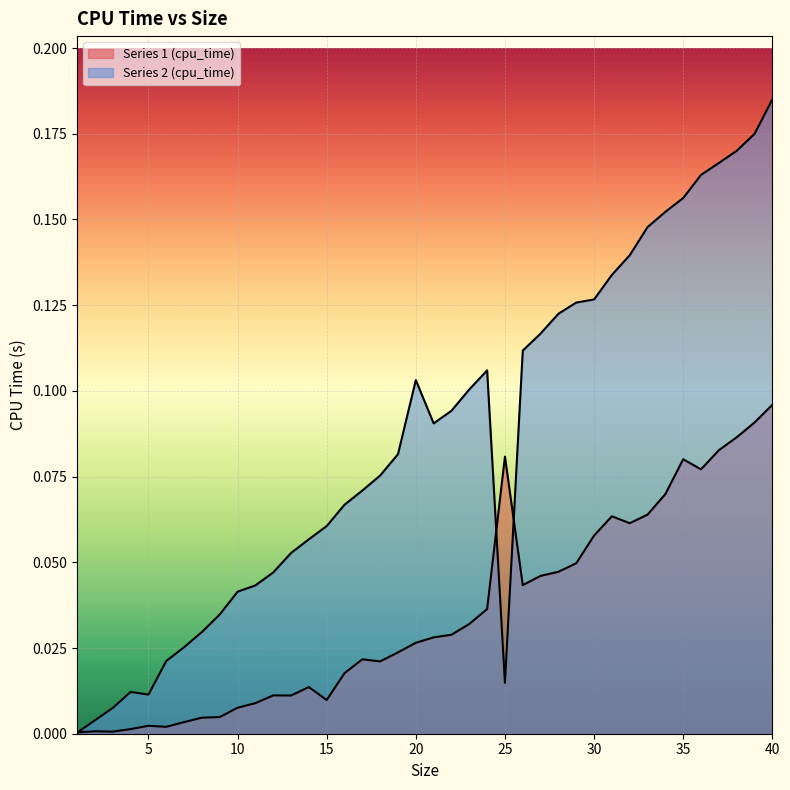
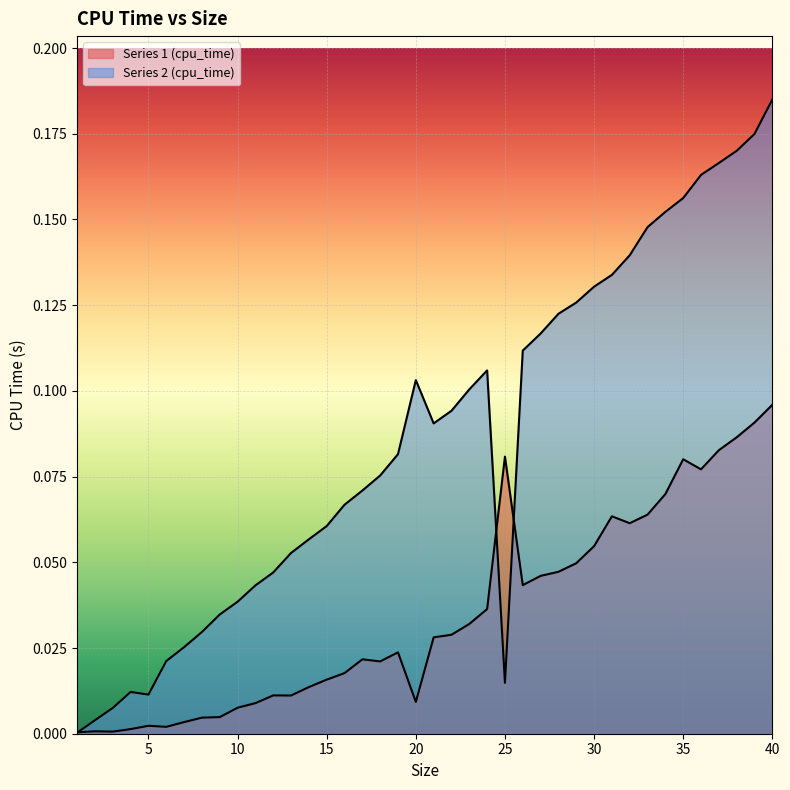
Series 2 (cpu_time), 10: 0.041 -> 0.039
Series 1 (cpu_time), 15: 0.010 -> 0.016
Series 1 (cpu_time), 20: 0.027 -> 0.009
Series 1 (cpu_time), 30: 0.058 -> 0.055
Series 2 (cpu_time), 30: 0.127 -> 0.130
